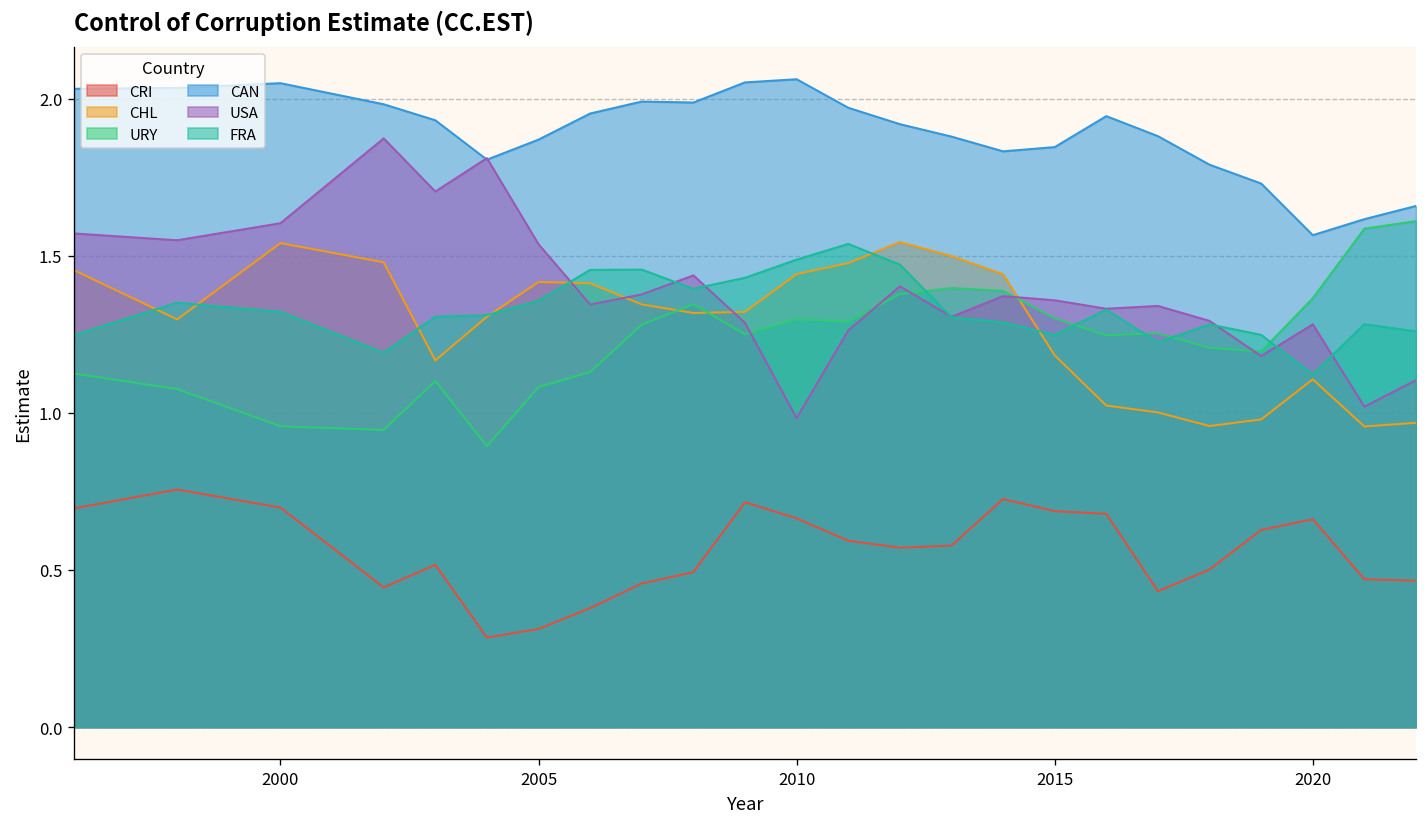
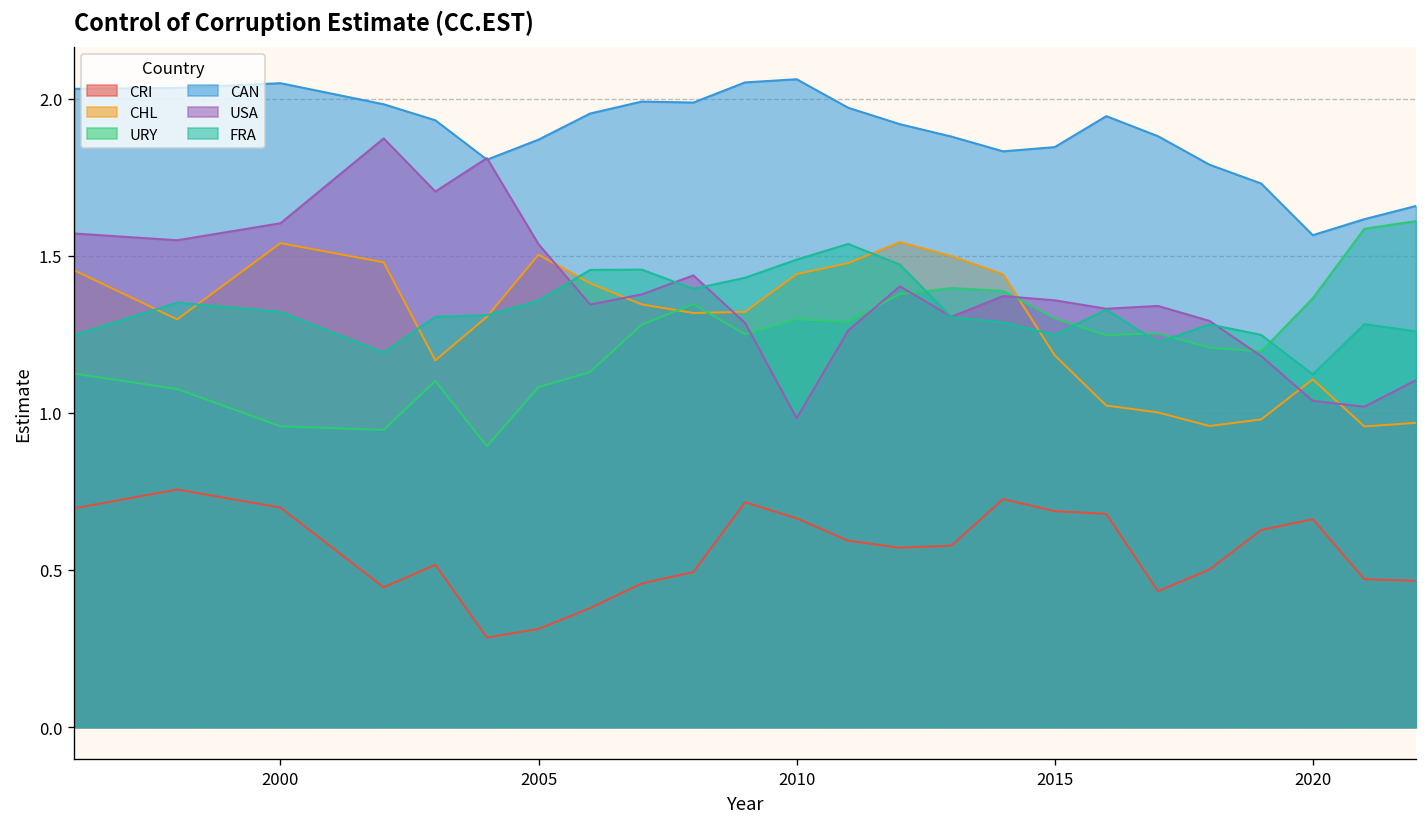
CHL, 2005: 1.42 -> 1.50
USA, 2020: 1.28 -> 1.04
